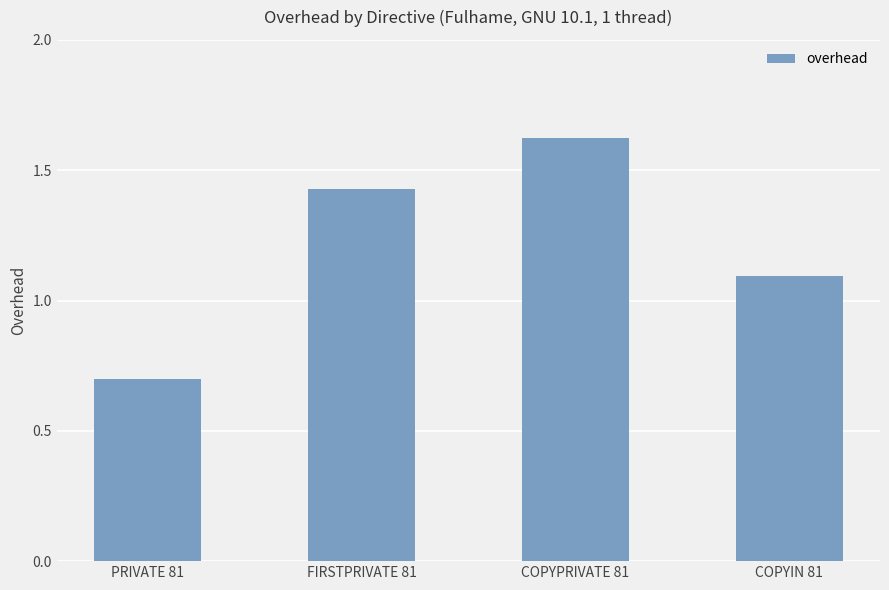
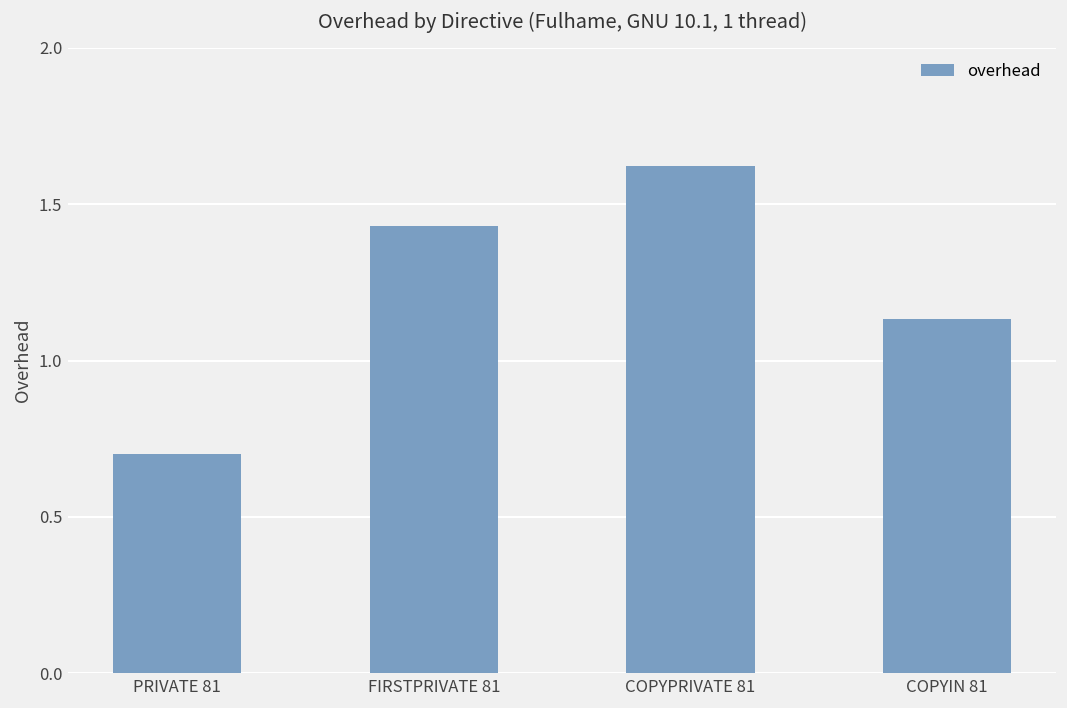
COPYIN 81: 1.09 -> 1.13
